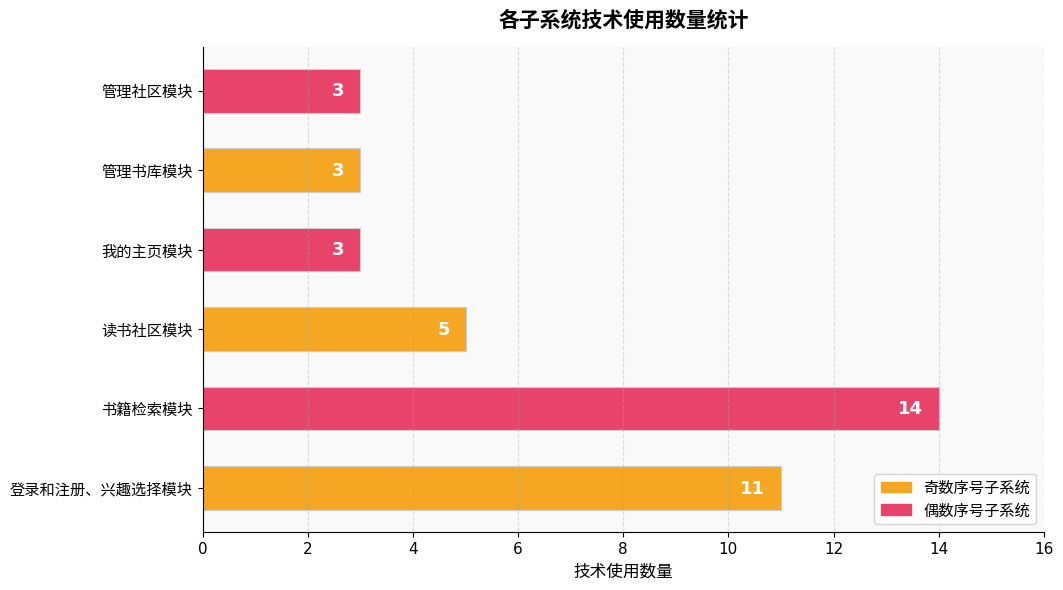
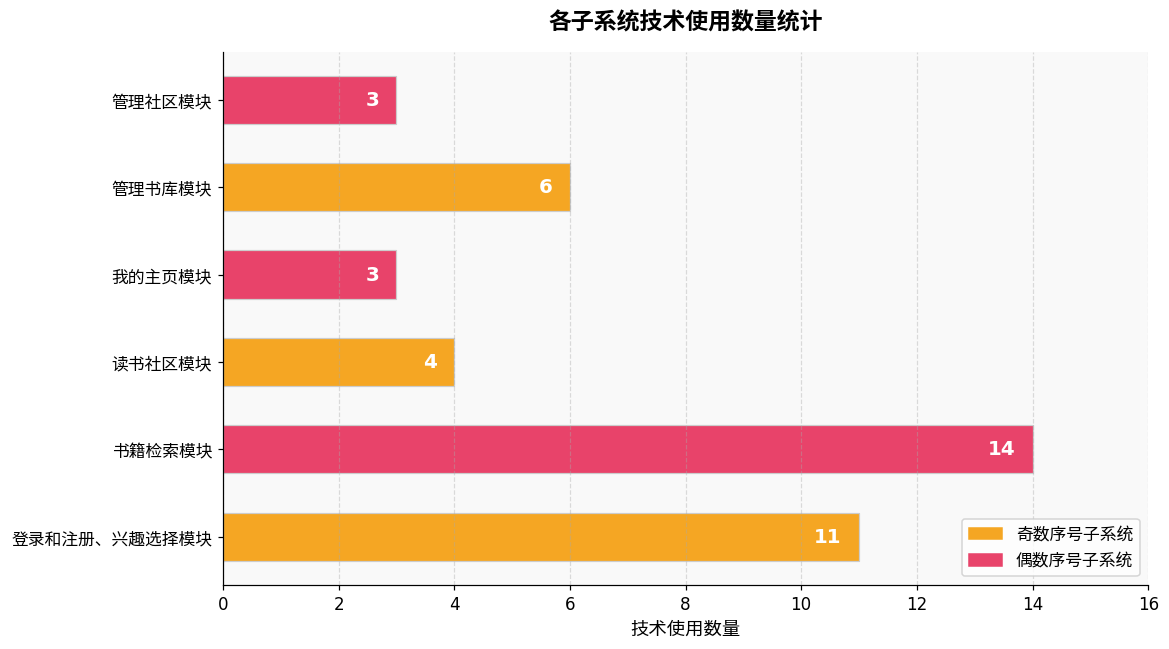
管理书库模块: 3 -> 6
读书社区模块: 5 -> 4
